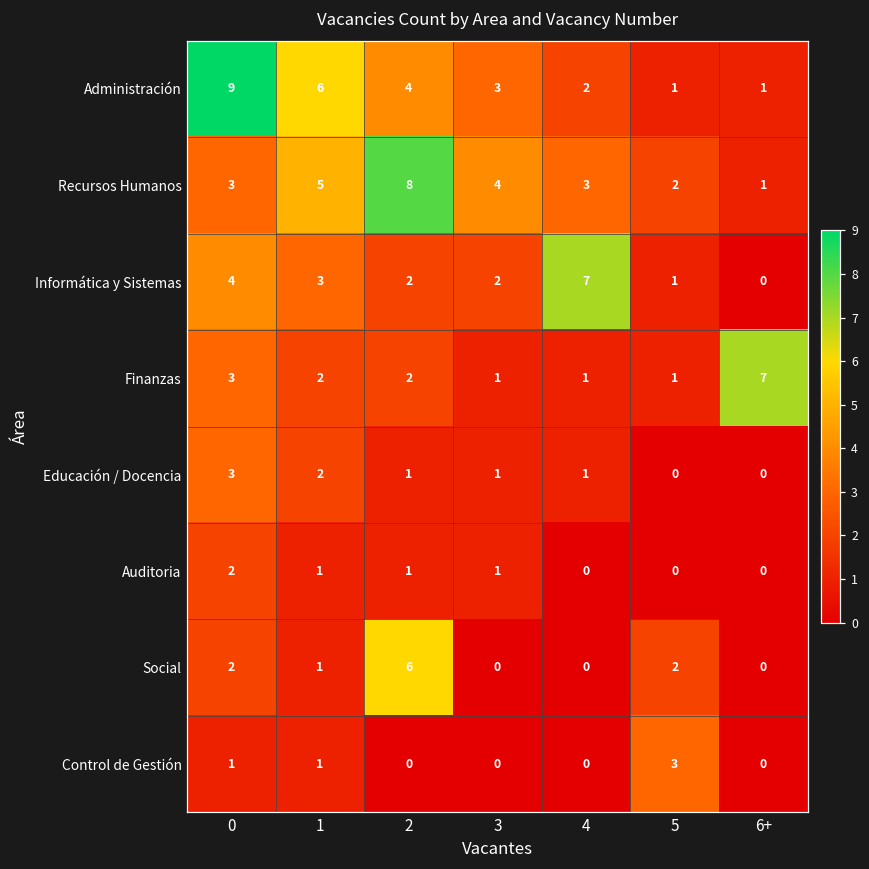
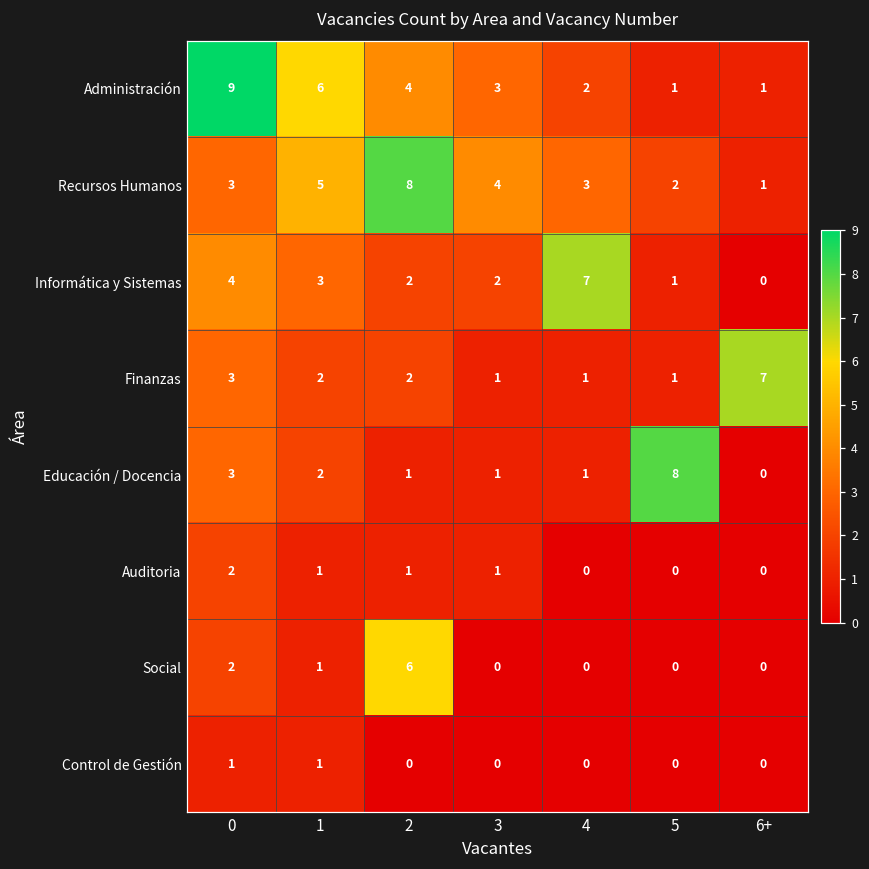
Educación / Docencia, 5: 0 -> 8
Social, 5: 2 -> 0
Control de Gestión, 5: 3 -> 0
